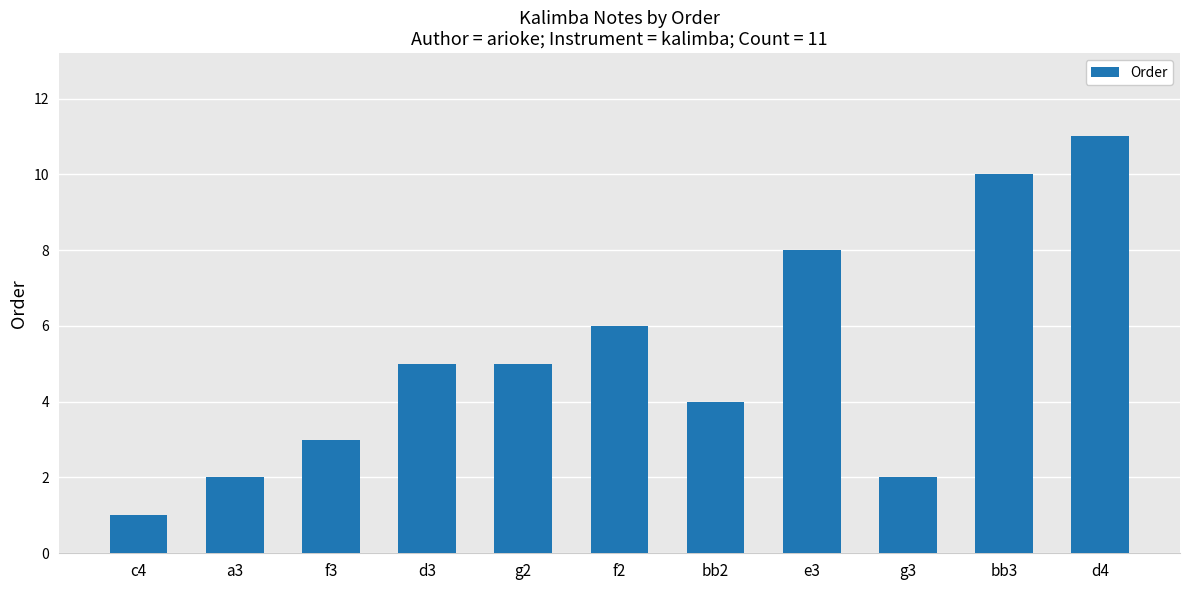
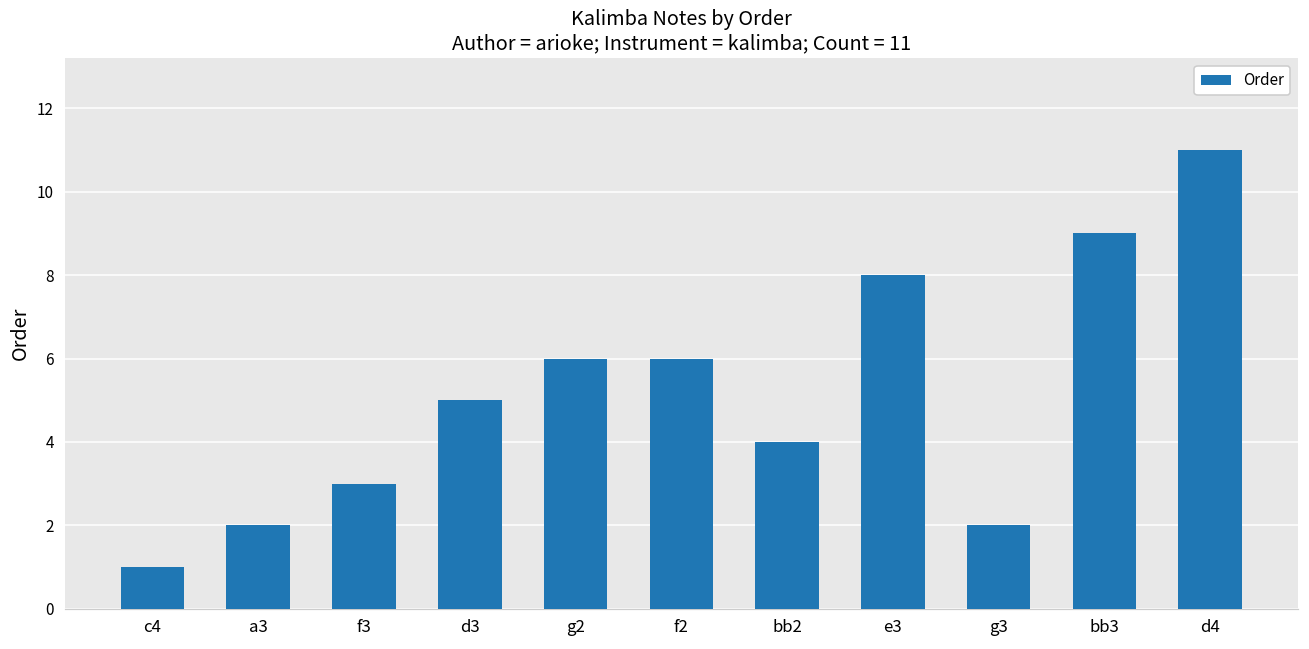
g2: 5 -> 6
bb3: 10 -> 9
